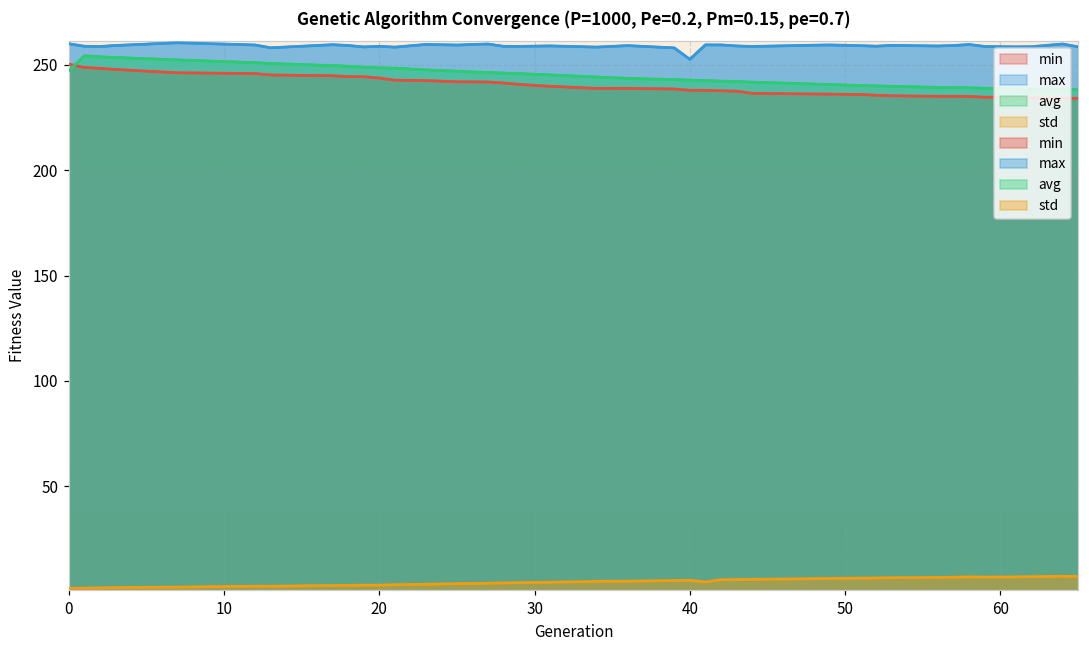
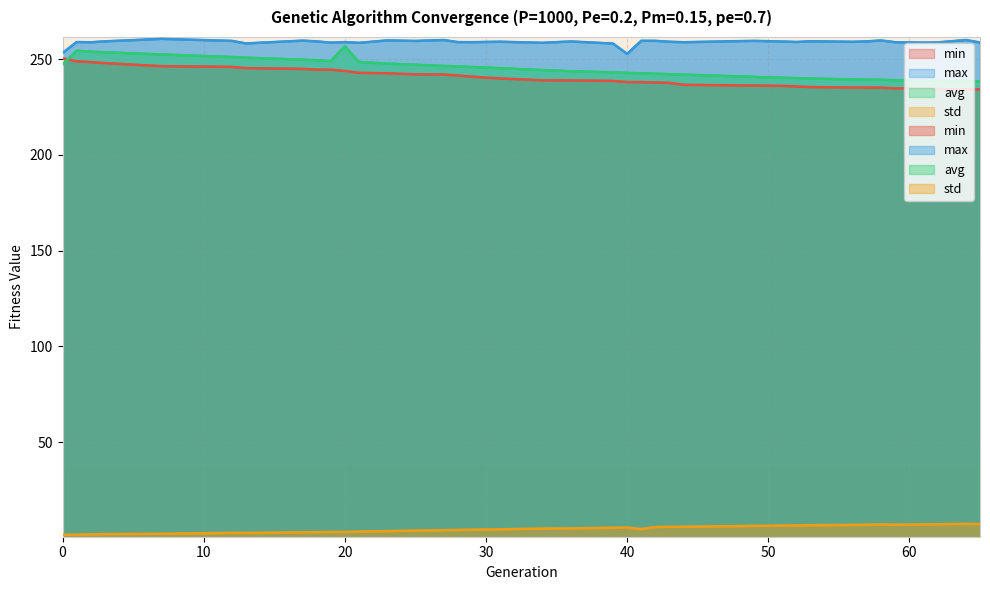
max, 0: 260 -> 253
avg, 20: 249 -> 257
